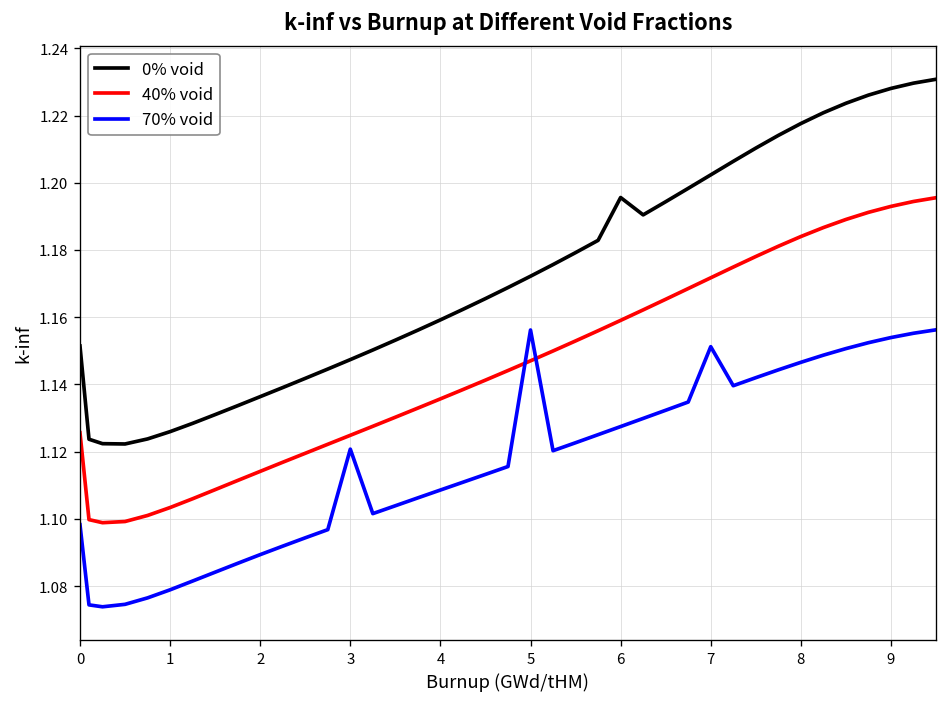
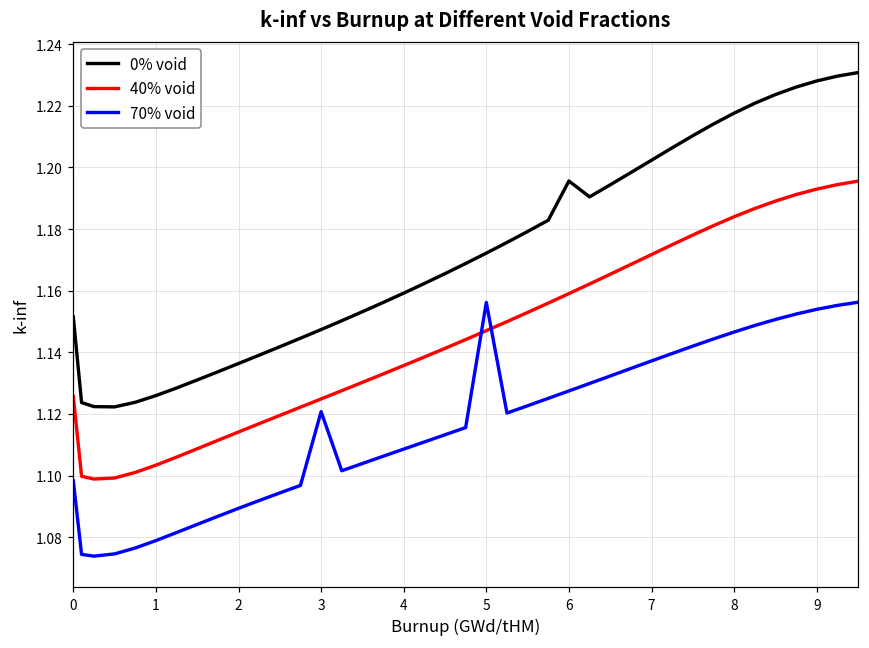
70% void, 7: 1.151 -> 1.137
